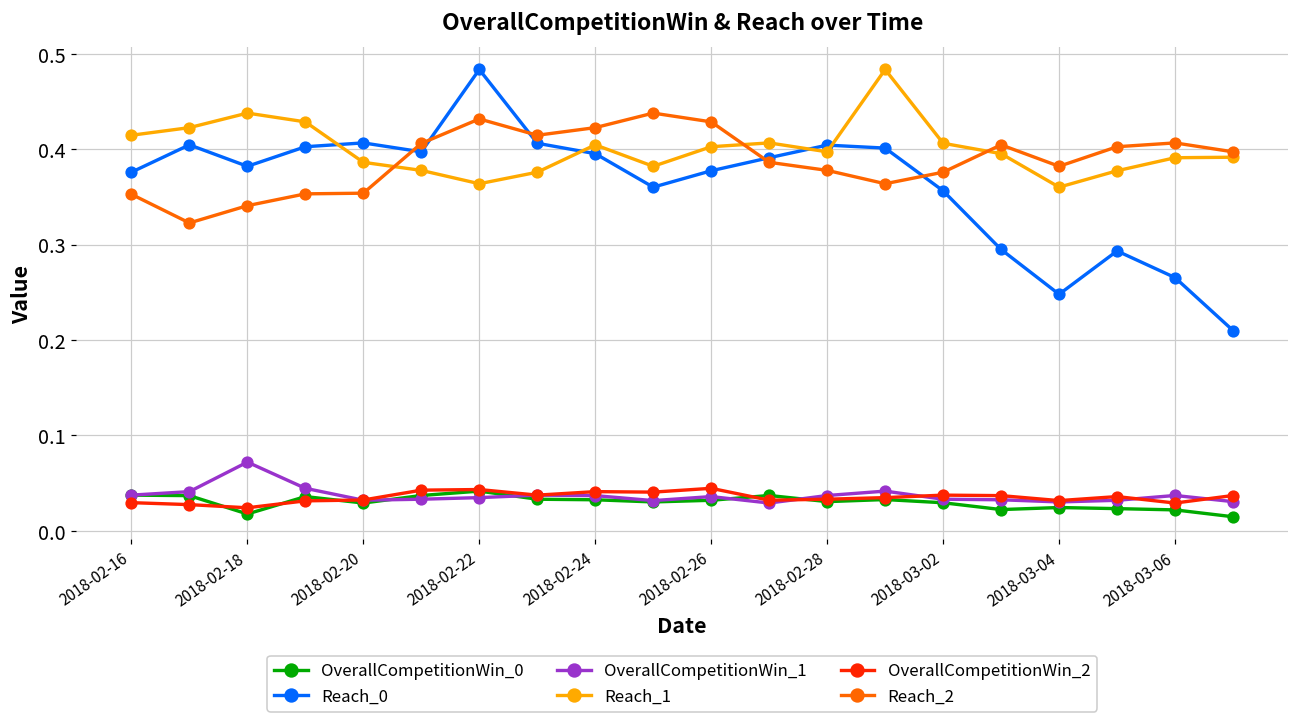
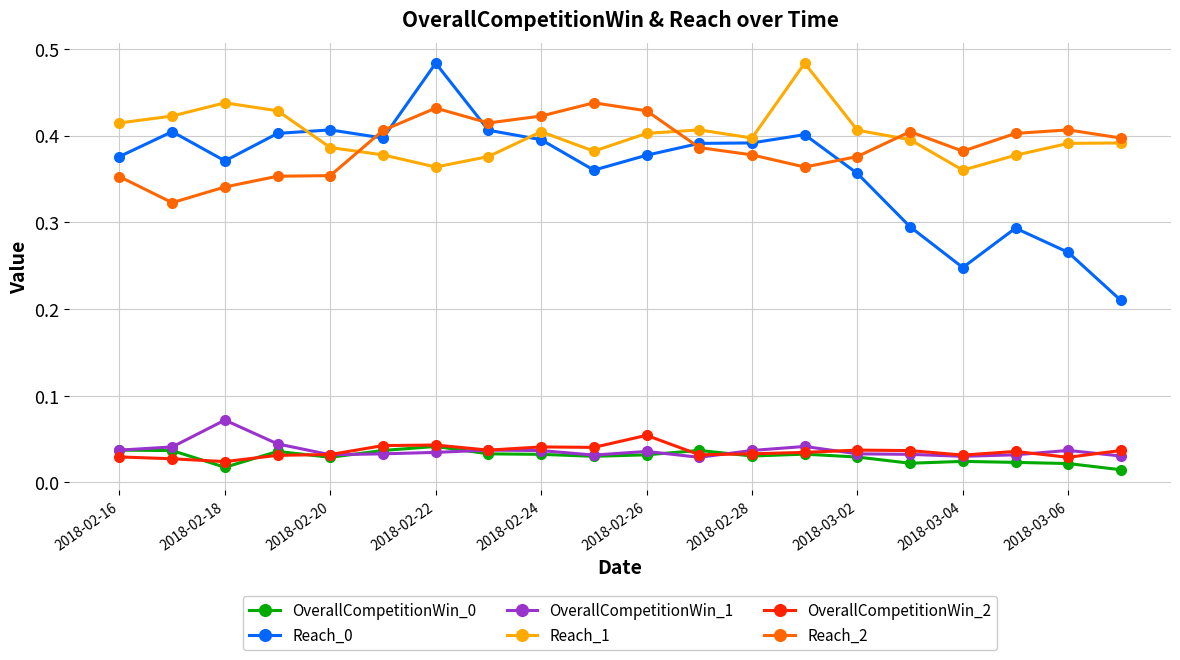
Reach_0, 2018-02-18: 0.38 -> 0.37
OverallCompetitionWin_2, 2018-02-26: 0.04 -> 0.05
Reach_0, 2018-02-28: 0.40 -> 0.39
